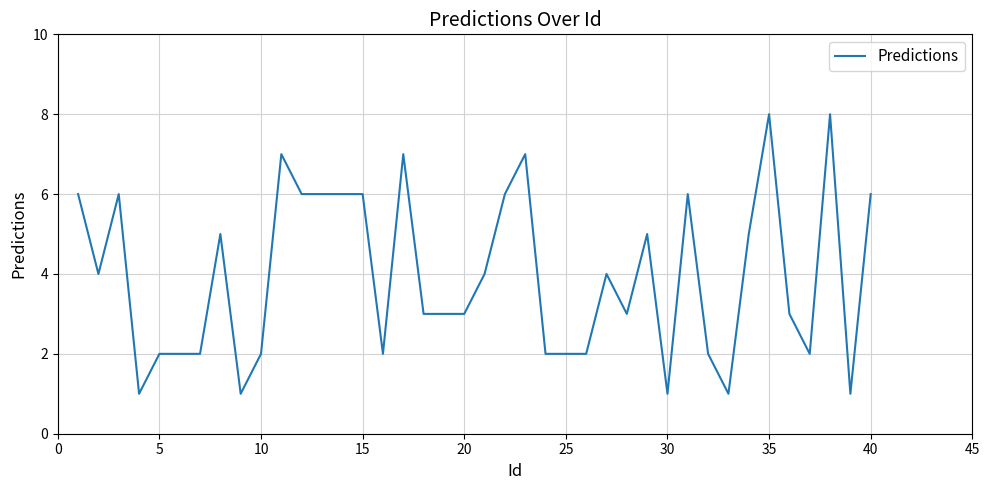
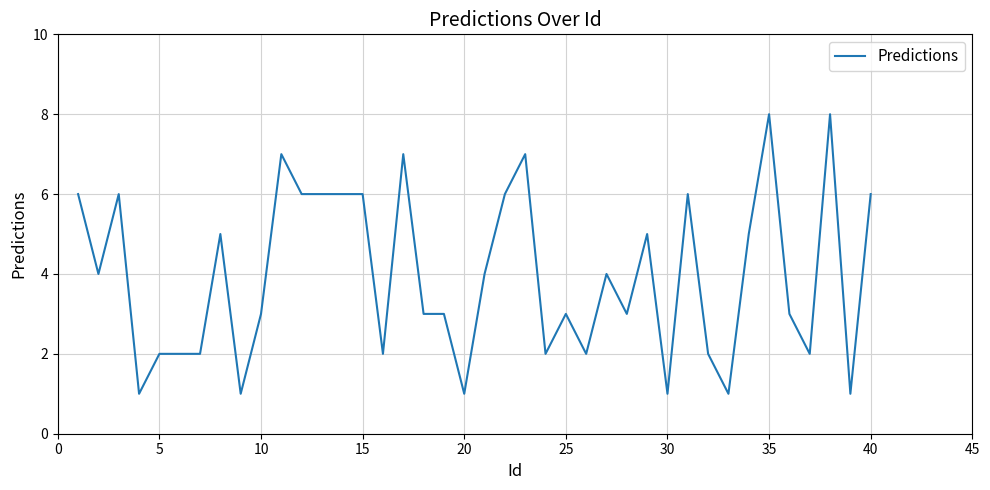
10: 2 -> 3
20: 3 -> 1
25: 2 -> 3
